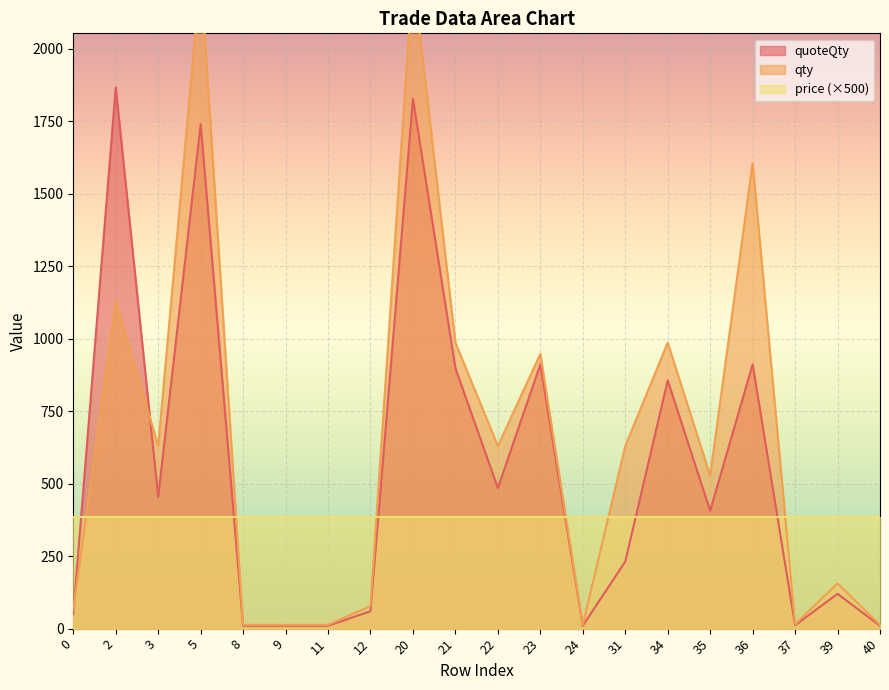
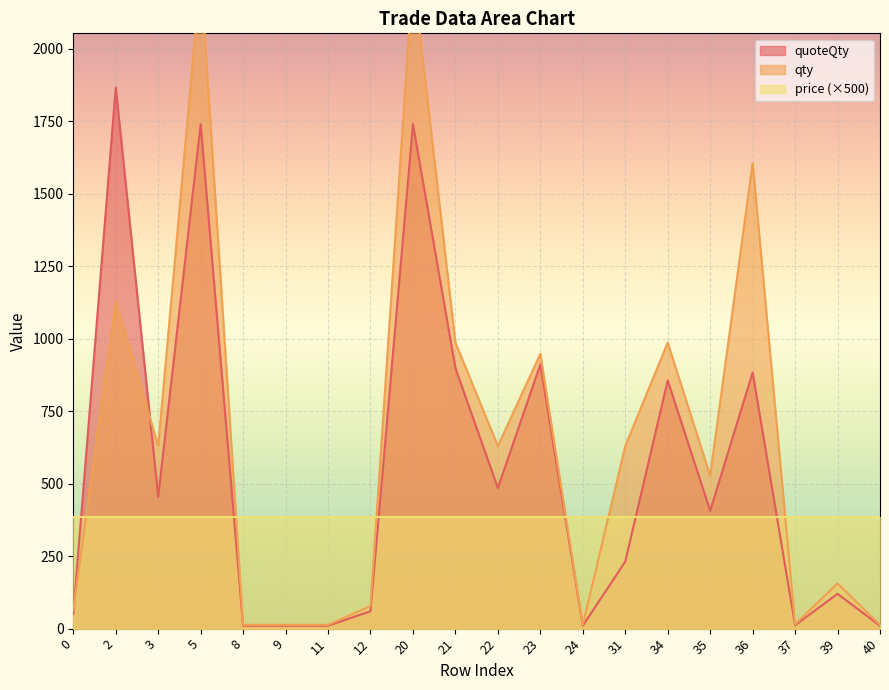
quoteQty, 20: 1830 -> 1740
quoteQty, 36: 910 -> 880
